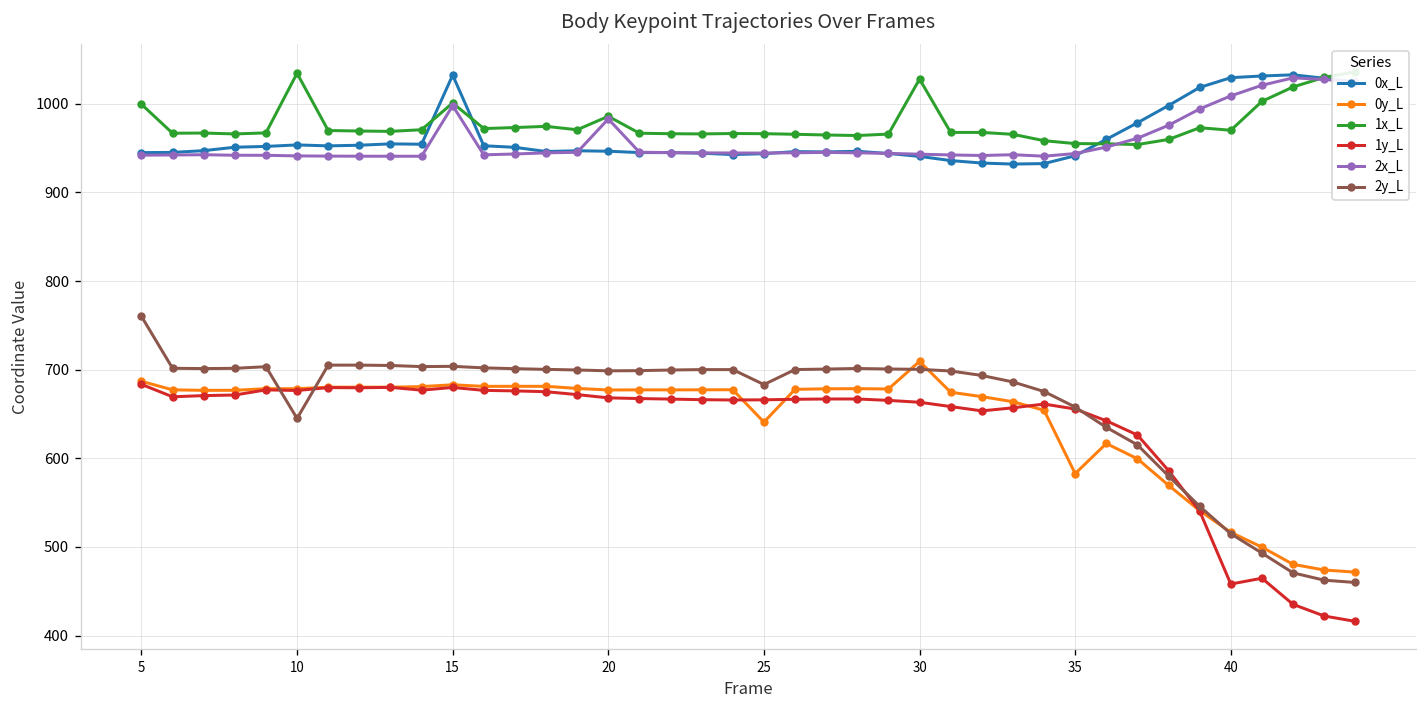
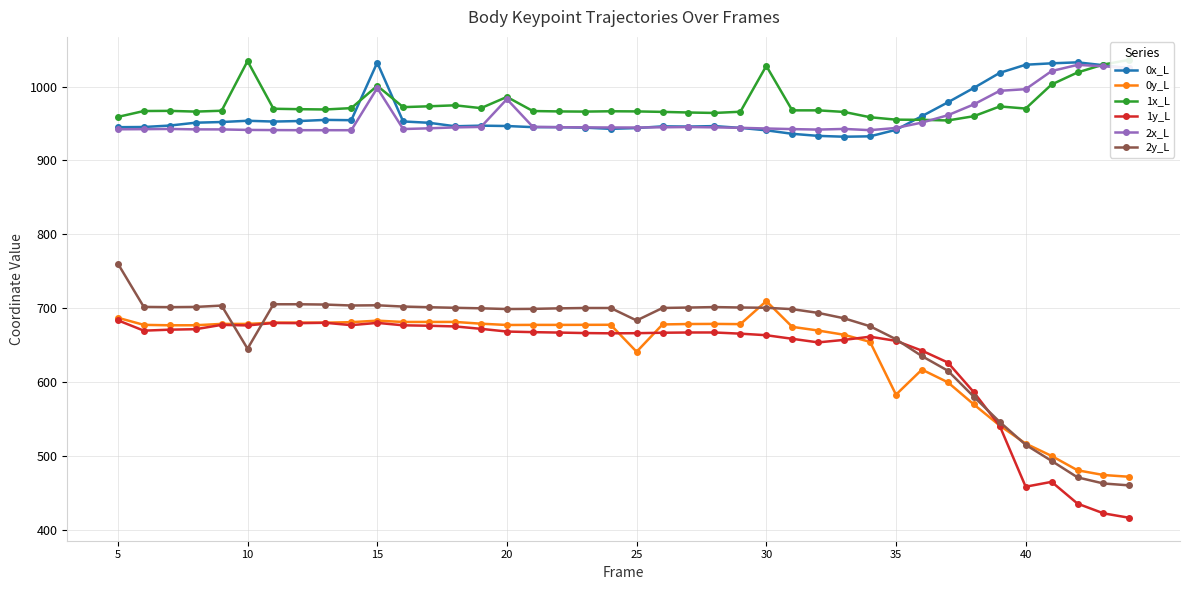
1x_L, 5: 1000 -> 960
2x_L, 40: 1010 -> 1000
